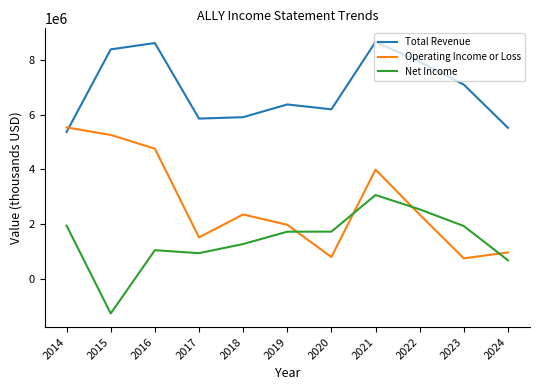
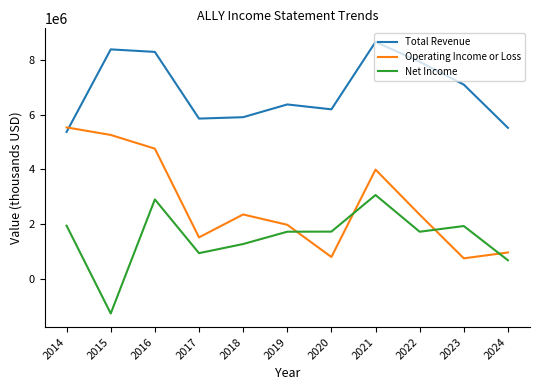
Total Revenue, 2016: 8600000 -> 8300000
Net Income, 2016: 1000000 -> 2900000
Net Income, 2022: 2500000 -> 1700000
